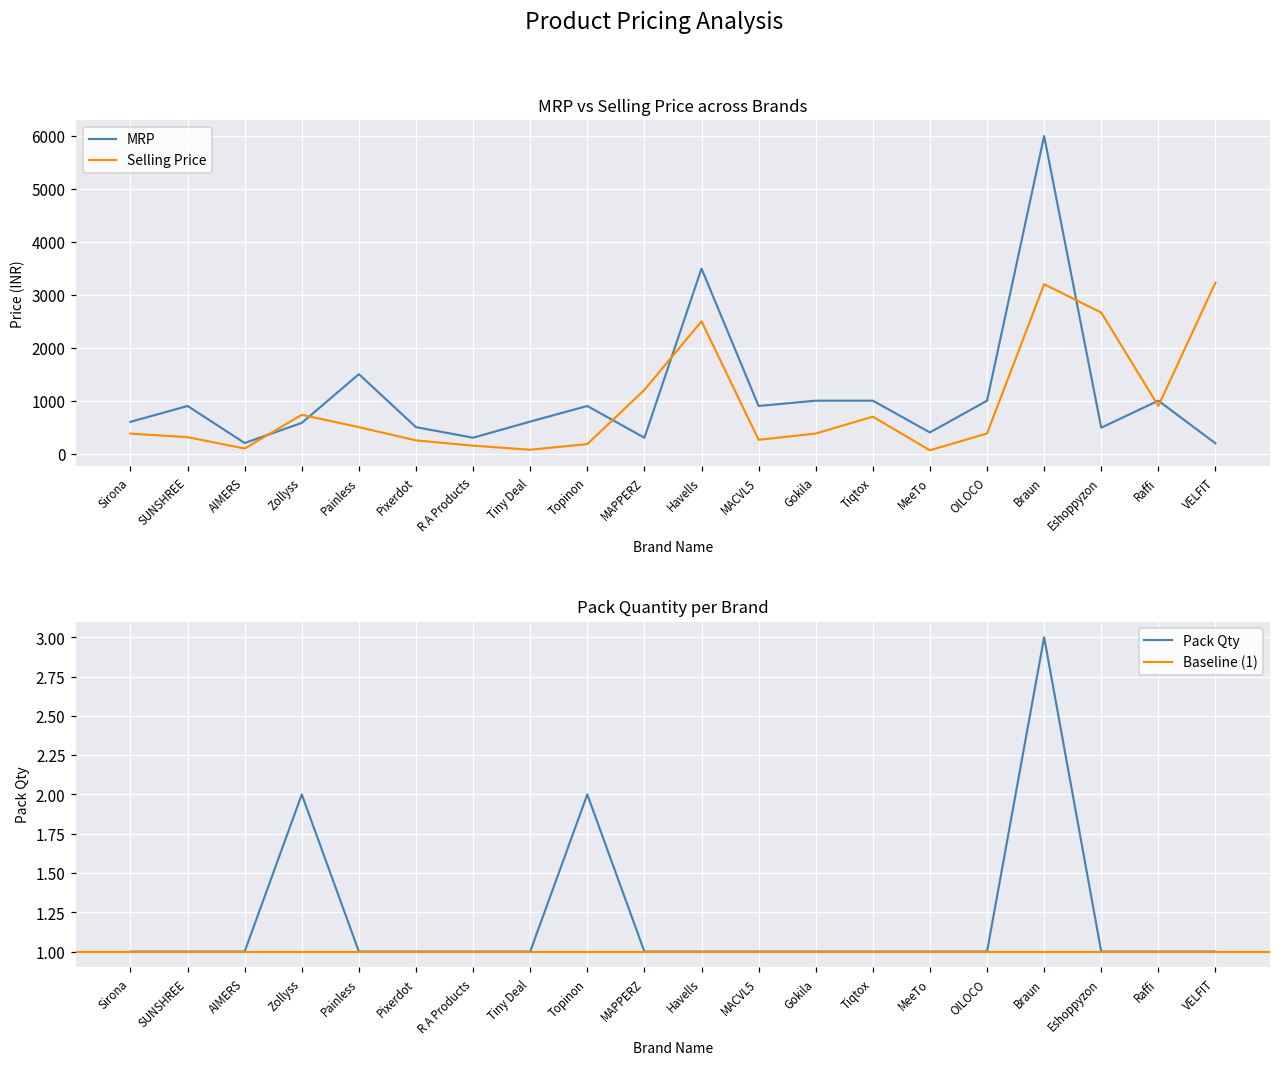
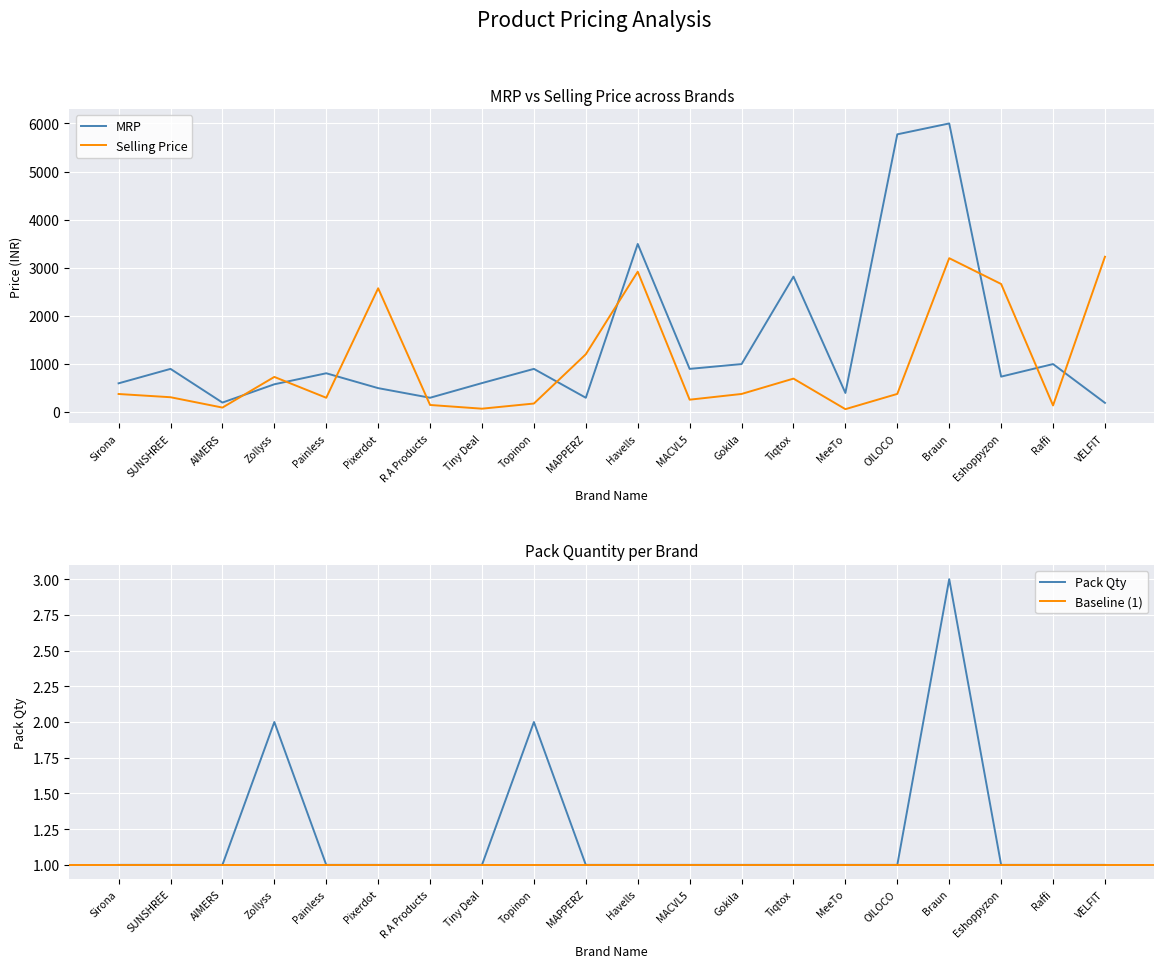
MRP vs Selling Price across Brands, MRP, Painless: 1500 -> 800
MRP vs Selling Price across Brands, Selling Price, Painless: 500 -> 300
MRP vs Selling Price across Brands, Selling Price, Pixerdot: 200 -> 2600
MRP vs Selling Price across Brands, Selling Price, Havells: 2500 -> 2900
MRP vs Selling Price across Brands, MRP, Tiqtox: 1000 -> 2800
MRP vs Selling Price across Brands, MRP, OILOCO: 1000 -> 5800
MRP vs Selling Price across Brands, MRP, Eshoppyzon: 500 -> 700
MRP vs Selling Price across Brands, Selling Price, Raffi: 900 -> 100
